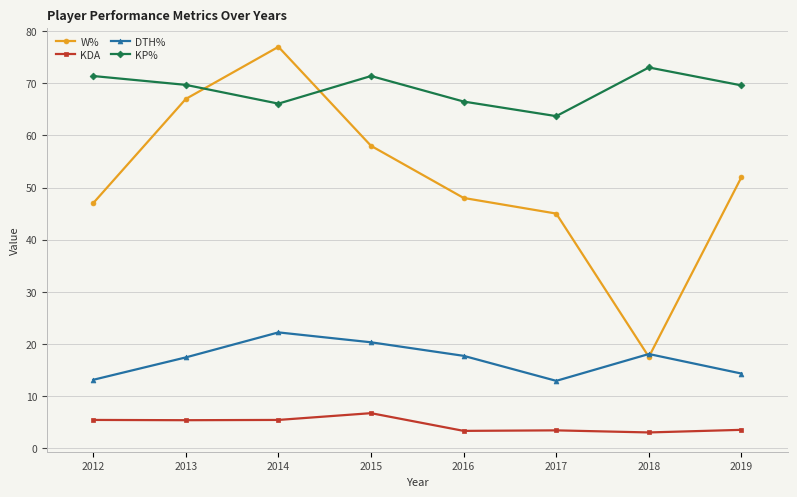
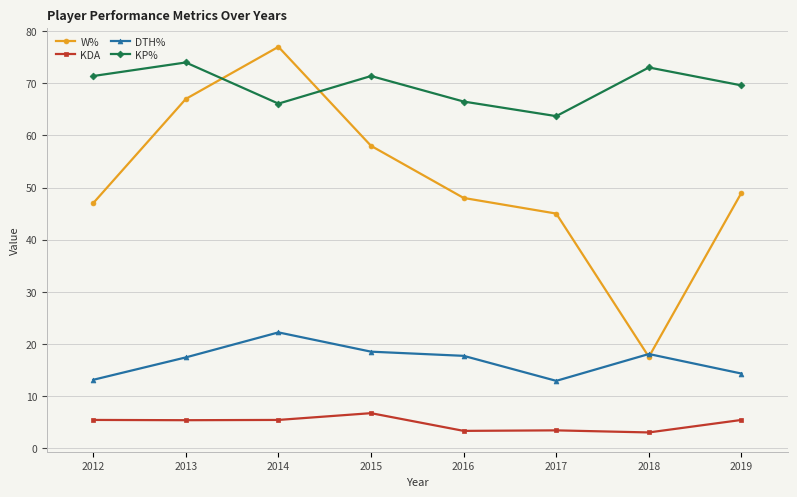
KP%, 2013: 70 -> 74
DTH%, 2015: 20 -> 19
W%, 2019: 52 -> 49
KDA, 2019: 4 -> 5
